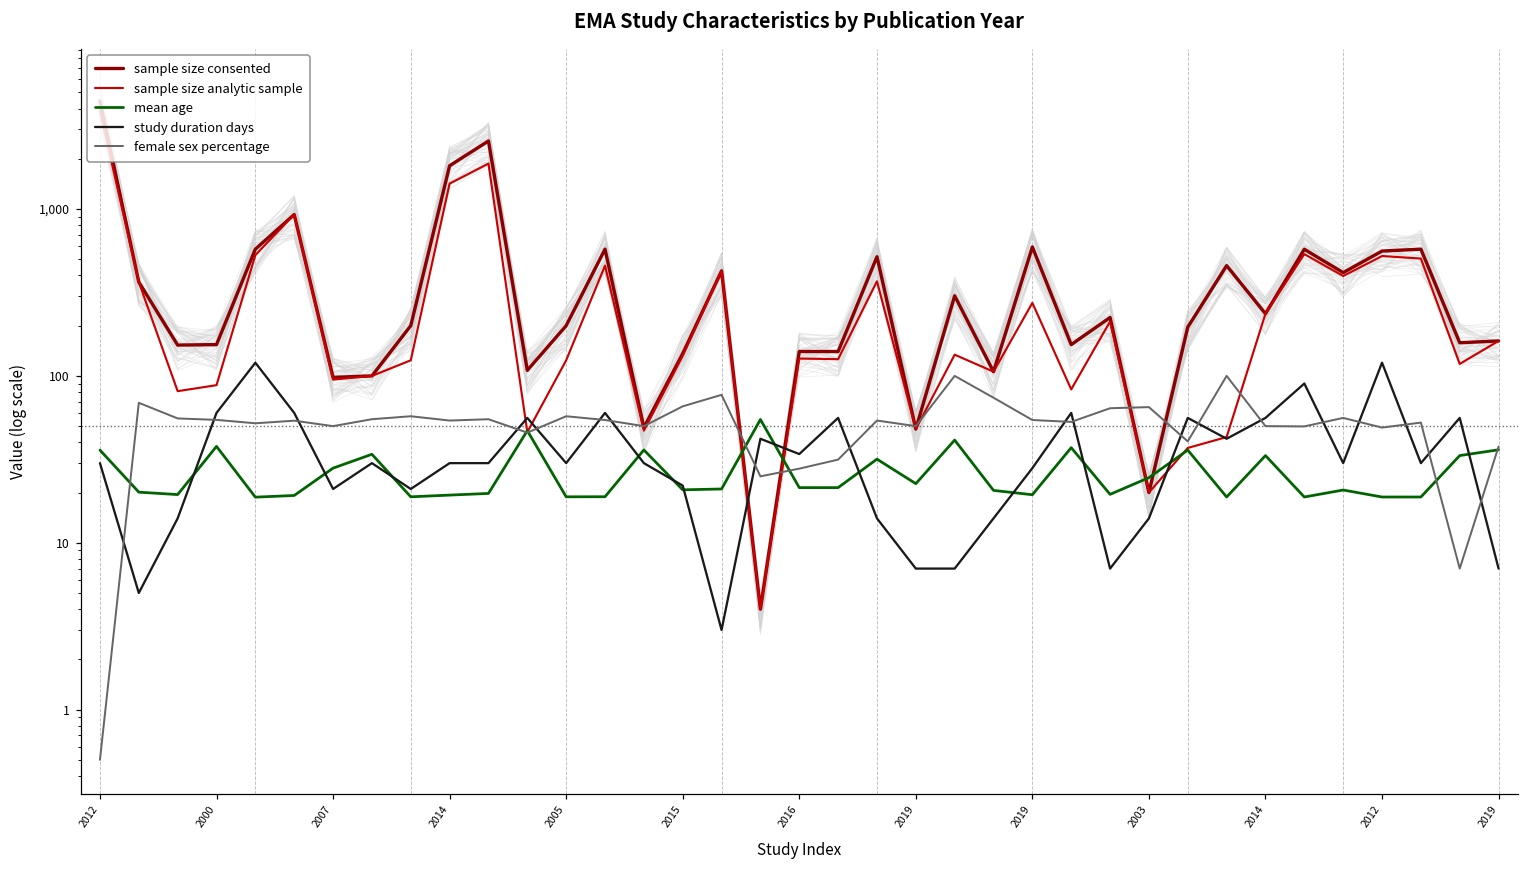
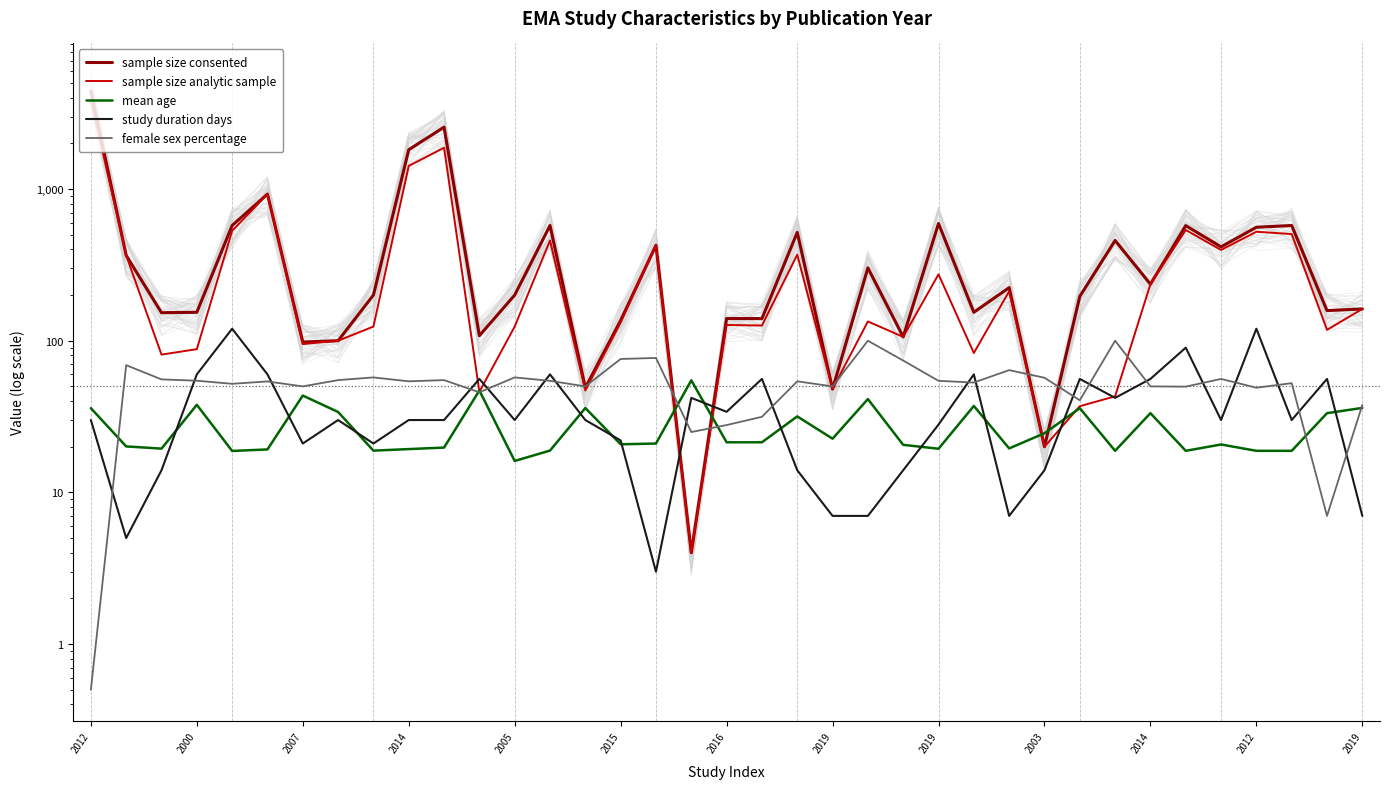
mean age, 2007: 28 -> 44
mean age, 2005: 19 -> 16
female sex percentage, 2015: 66 -> 80
female sex percentage, 2003: 65 -> 57
